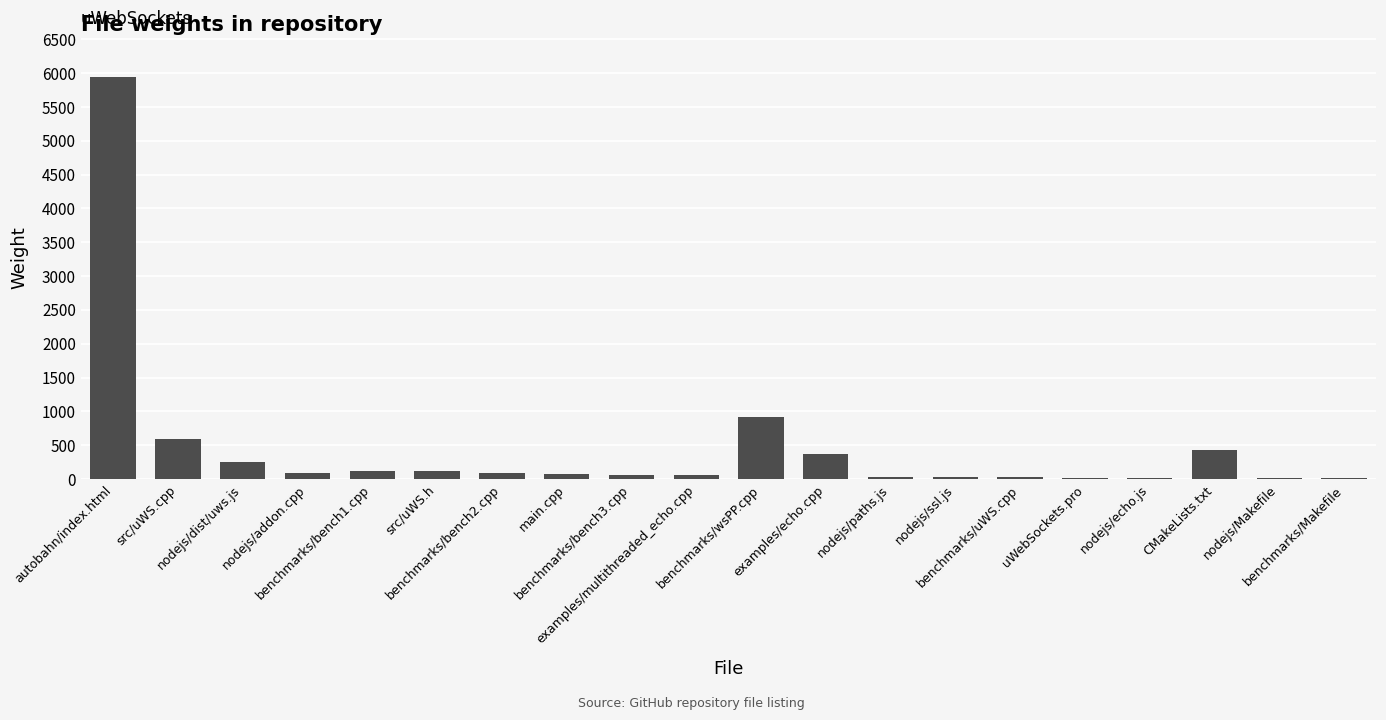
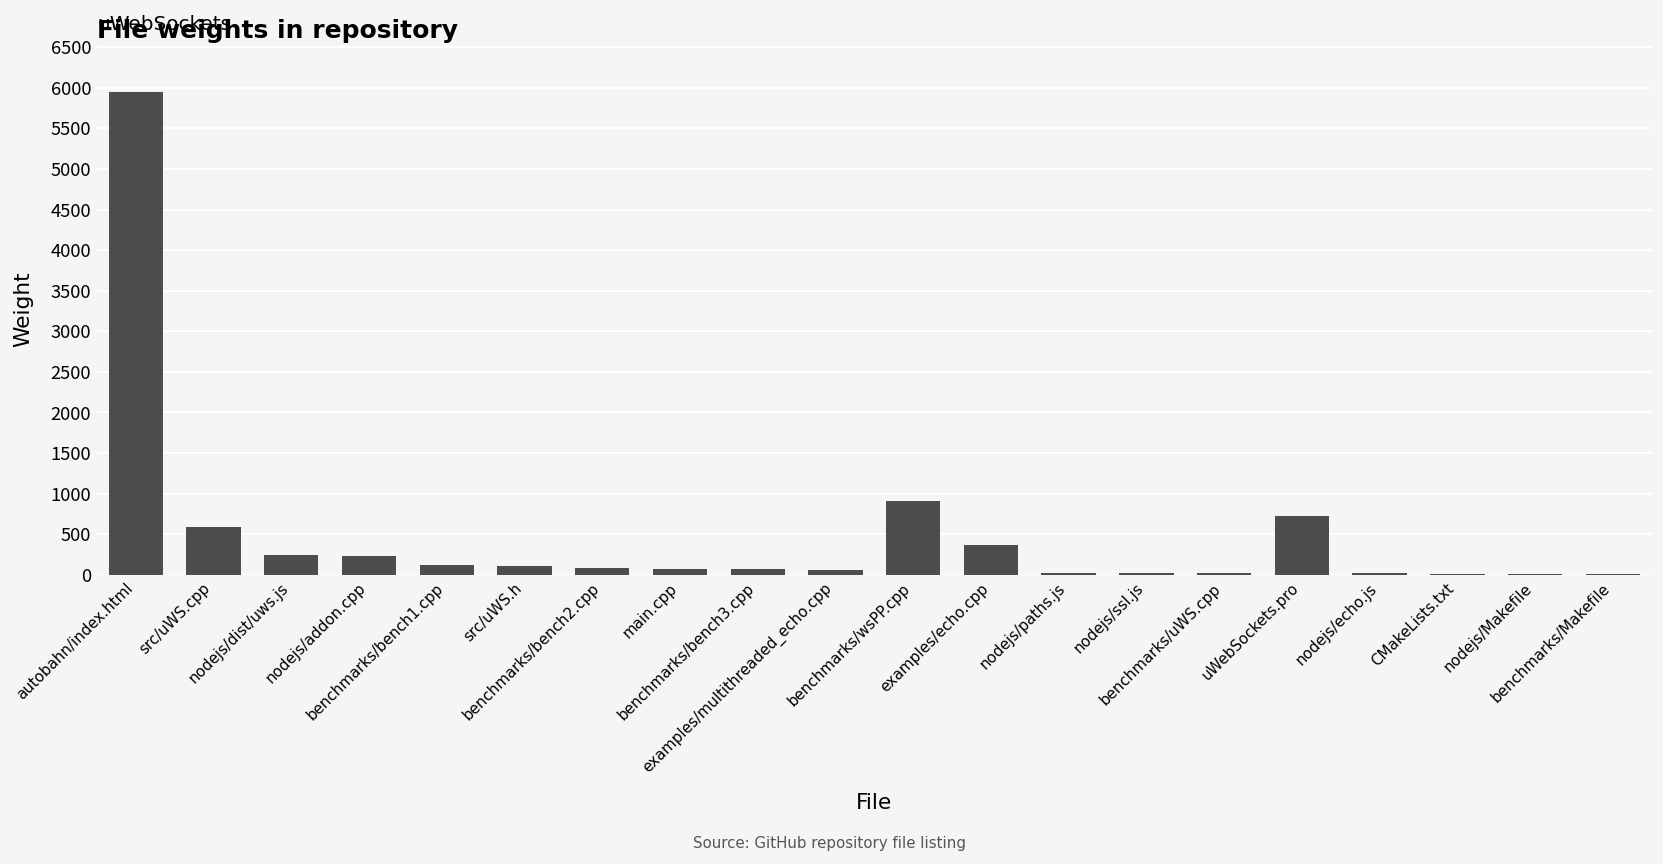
nodejs/addon.cpp: 100 -> 200
uWebSockets.pro: 0 -> 700
CMakeLists.txt: 400 -> 0
